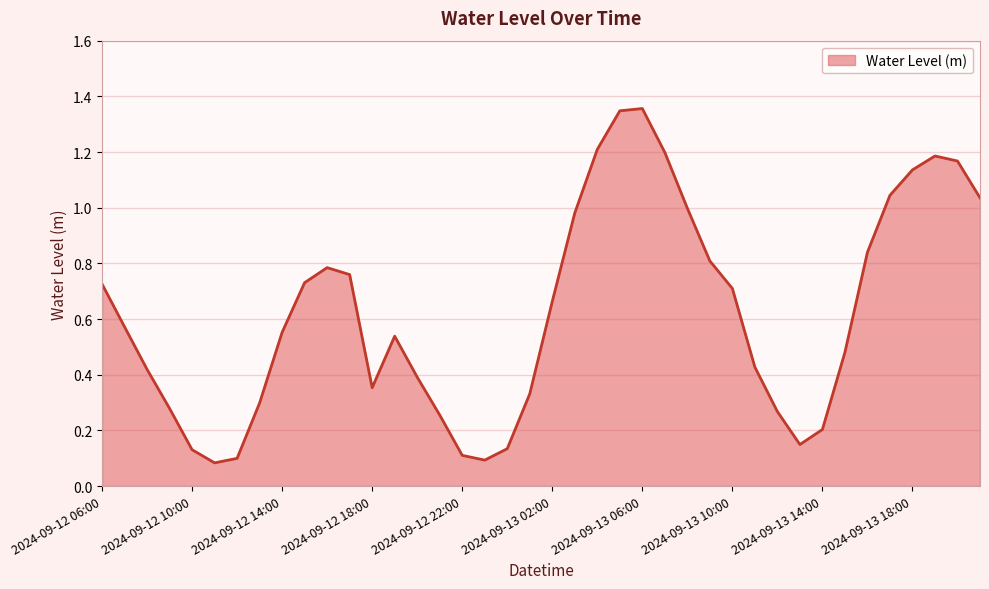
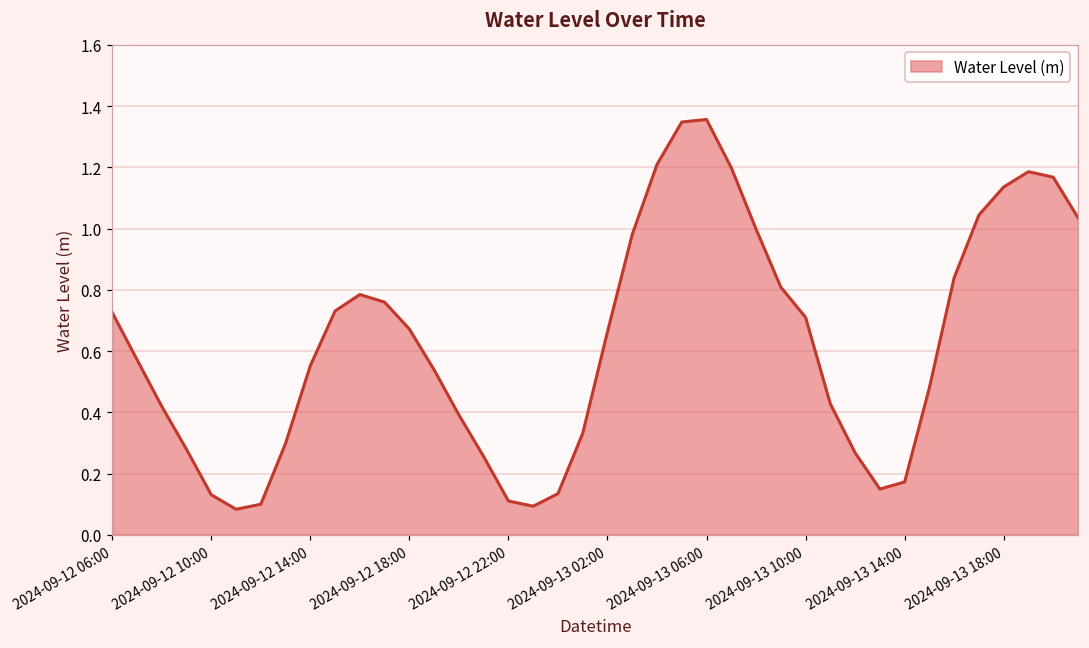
2024-09-12 18:00: 0.35 -> 0.67
2024-09-13 14:00: 0.20 -> 0.17
